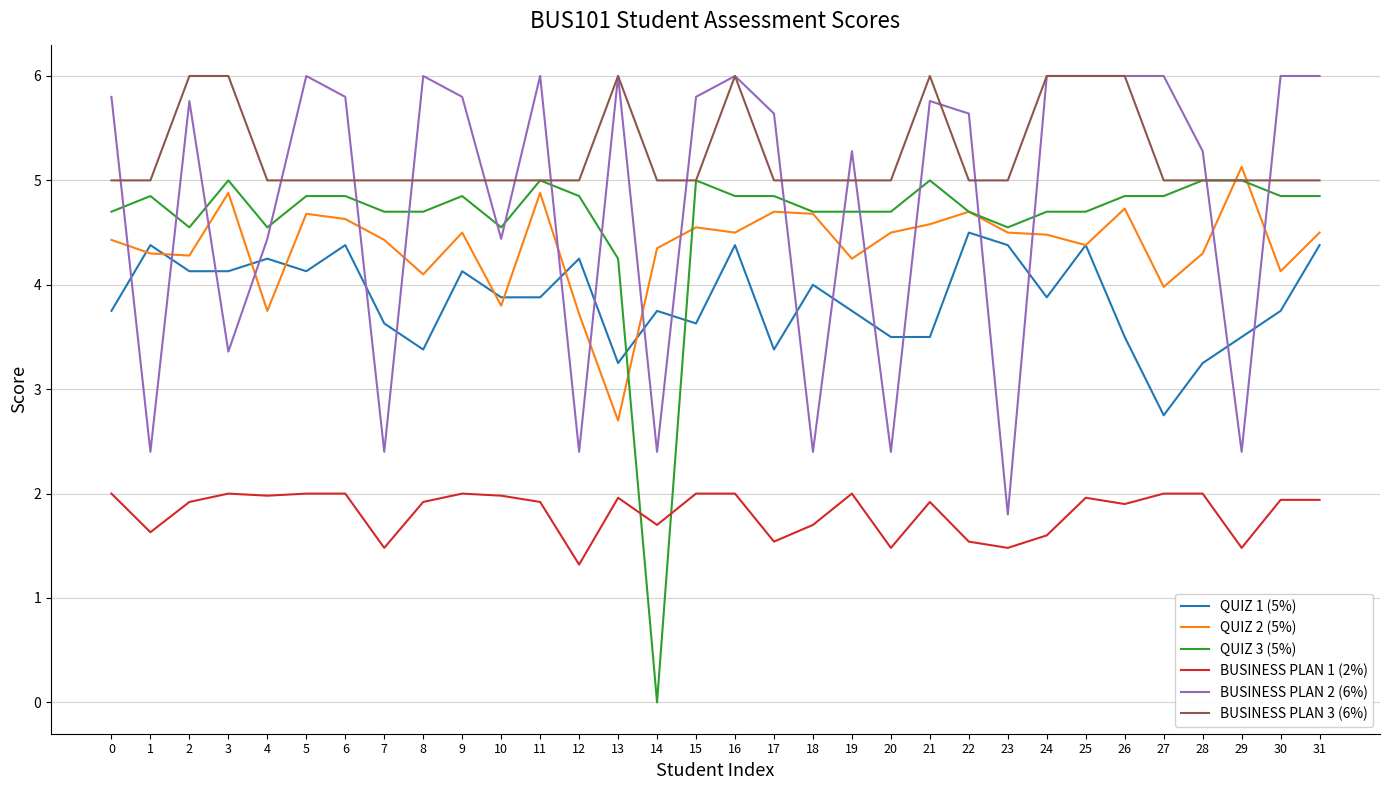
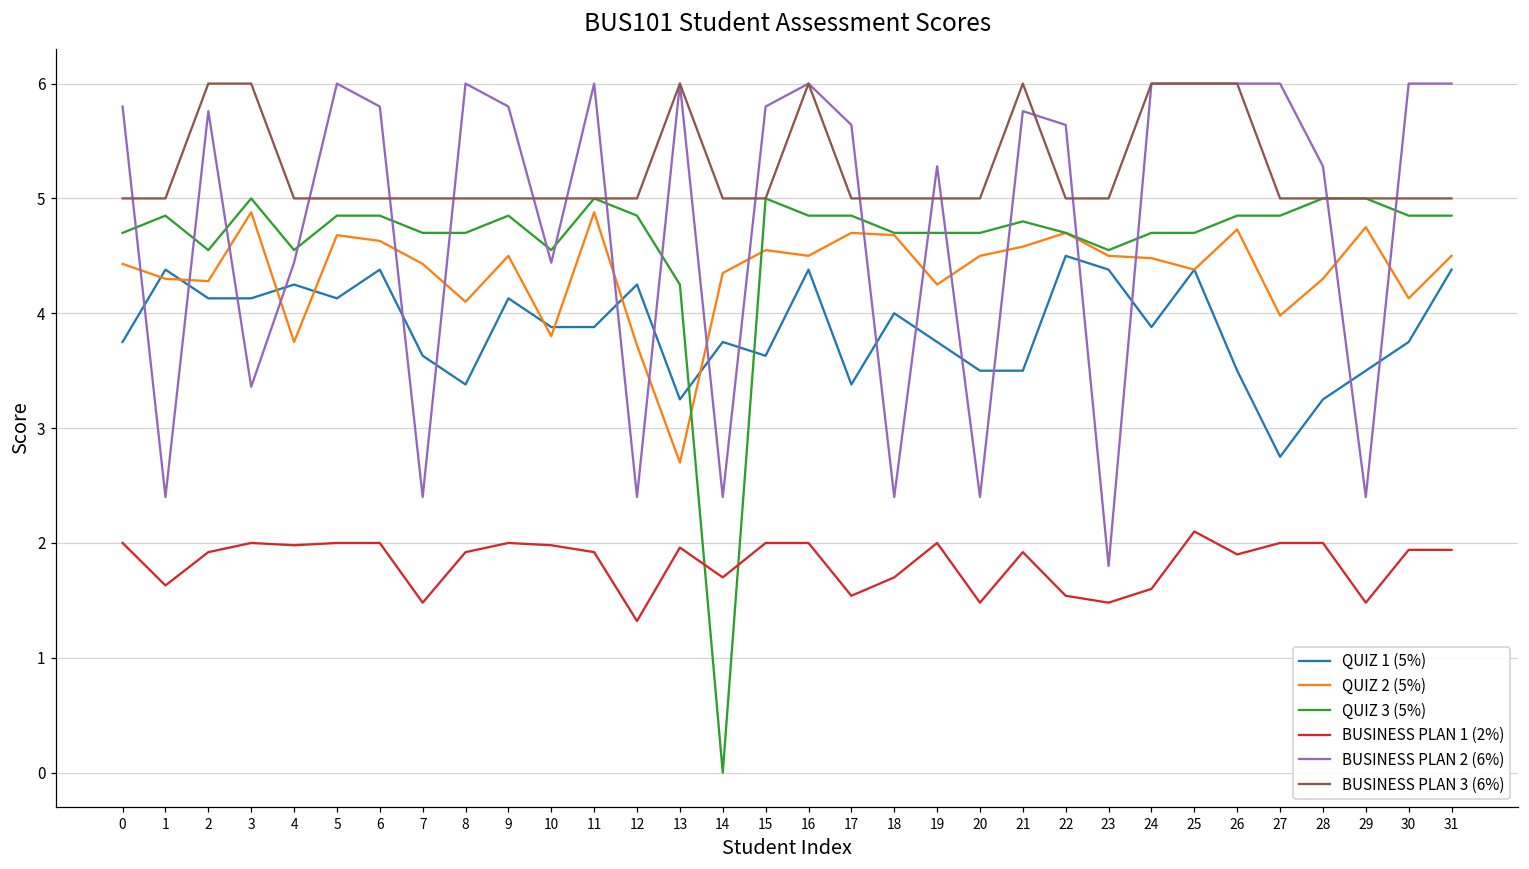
QUIZ 3 (5%), 21: 5.0 -> 4.8
BUSINESS PLAN 1 (2%), 25: 1.96 -> 2.10
QUIZ 2 (5%), 29: 5.13 -> 4.75
